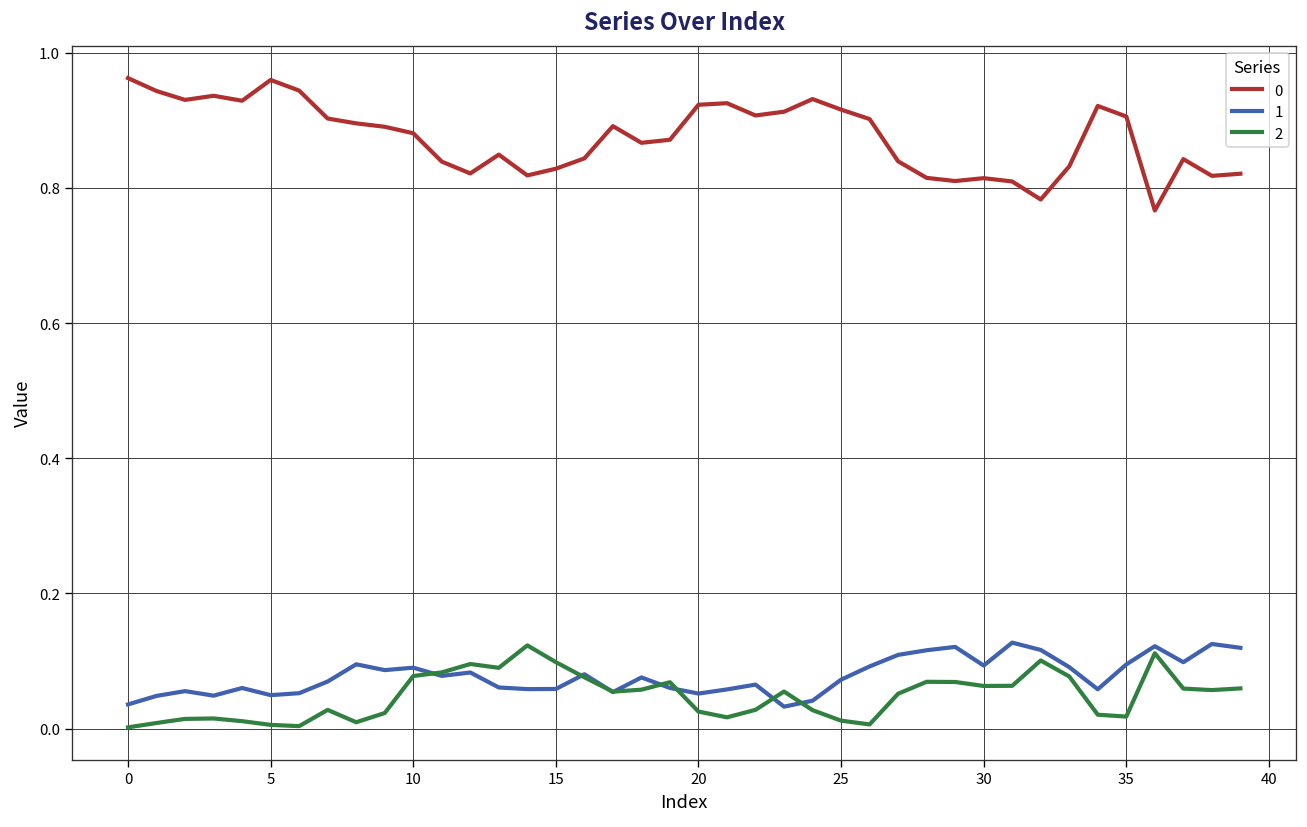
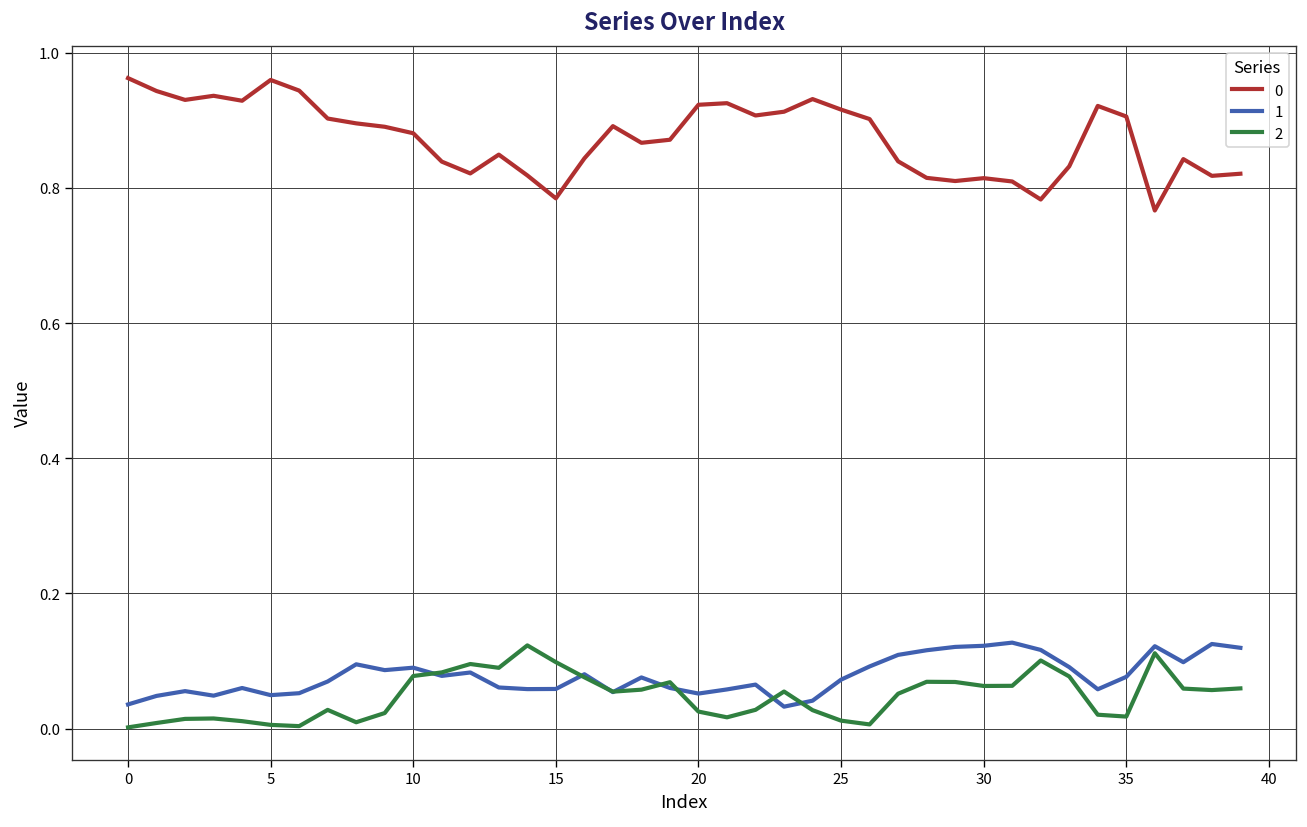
0, 15: 0.83 -> 0.78
1, 30: 0.09 -> 0.12
1, 35: 0.10 -> 0.08
